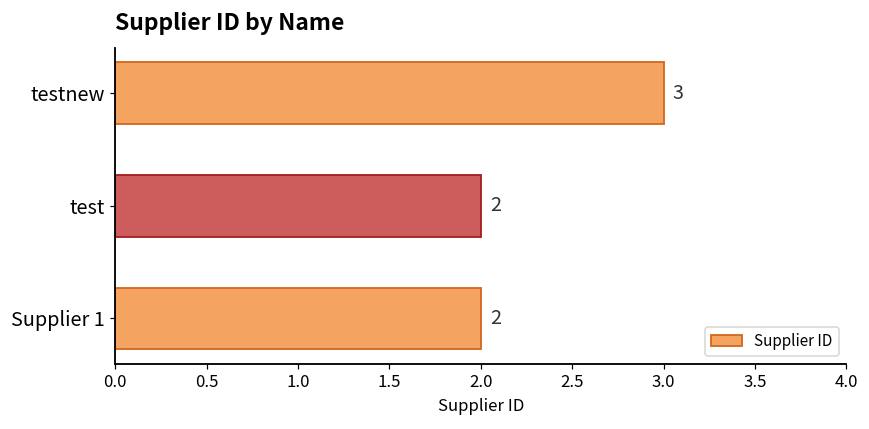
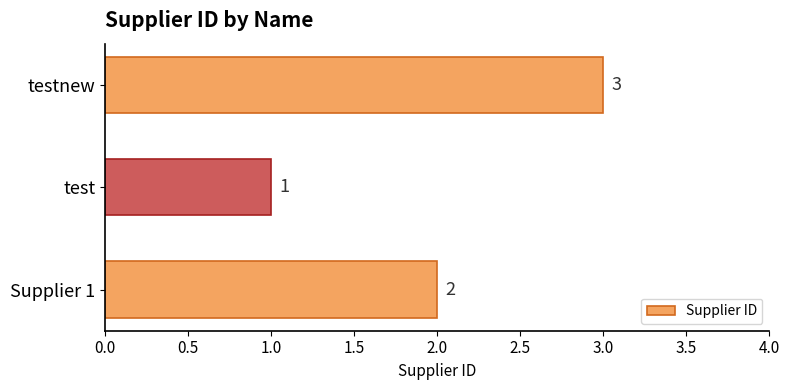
test: 2 -> 1
